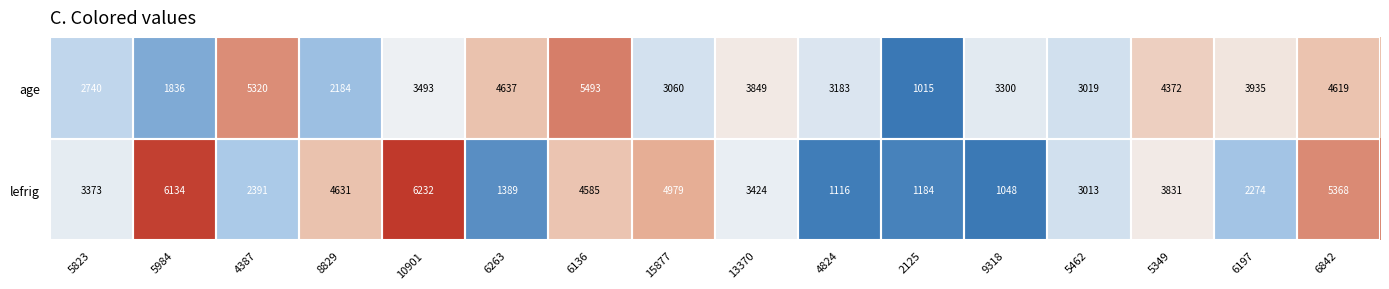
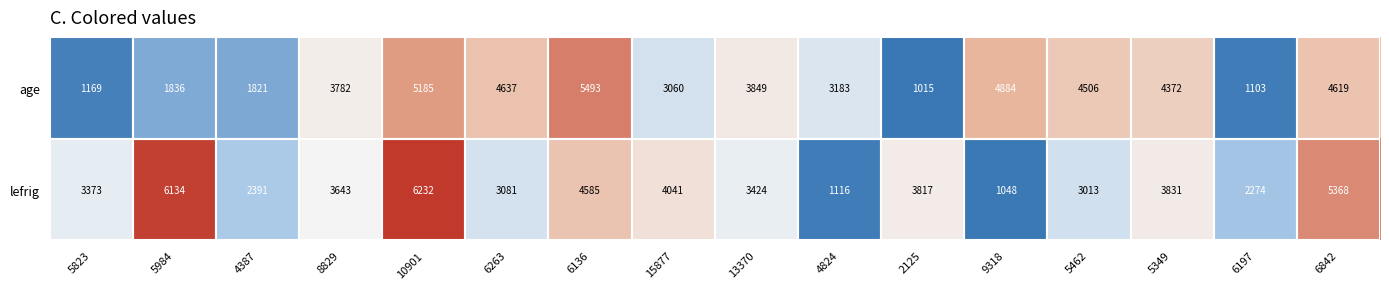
age, 5823: 2740 -> 1169
age, 4387: 5320 -> 1821
age, 8829: 2184 -> 3782
age, 10901: 3493 -> 5185
age, 9318: 3300 -> 4884
age, 5462: 3019 -> 4506
age, 6197: 3935 -> 1103
lefrig, 8829: 4631 -> 3643
lefrig, 6263: 1389 -> 3081
lefrig, 15877: 4979 -> 4041
lefrig, 2125: 1184 -> 3817
